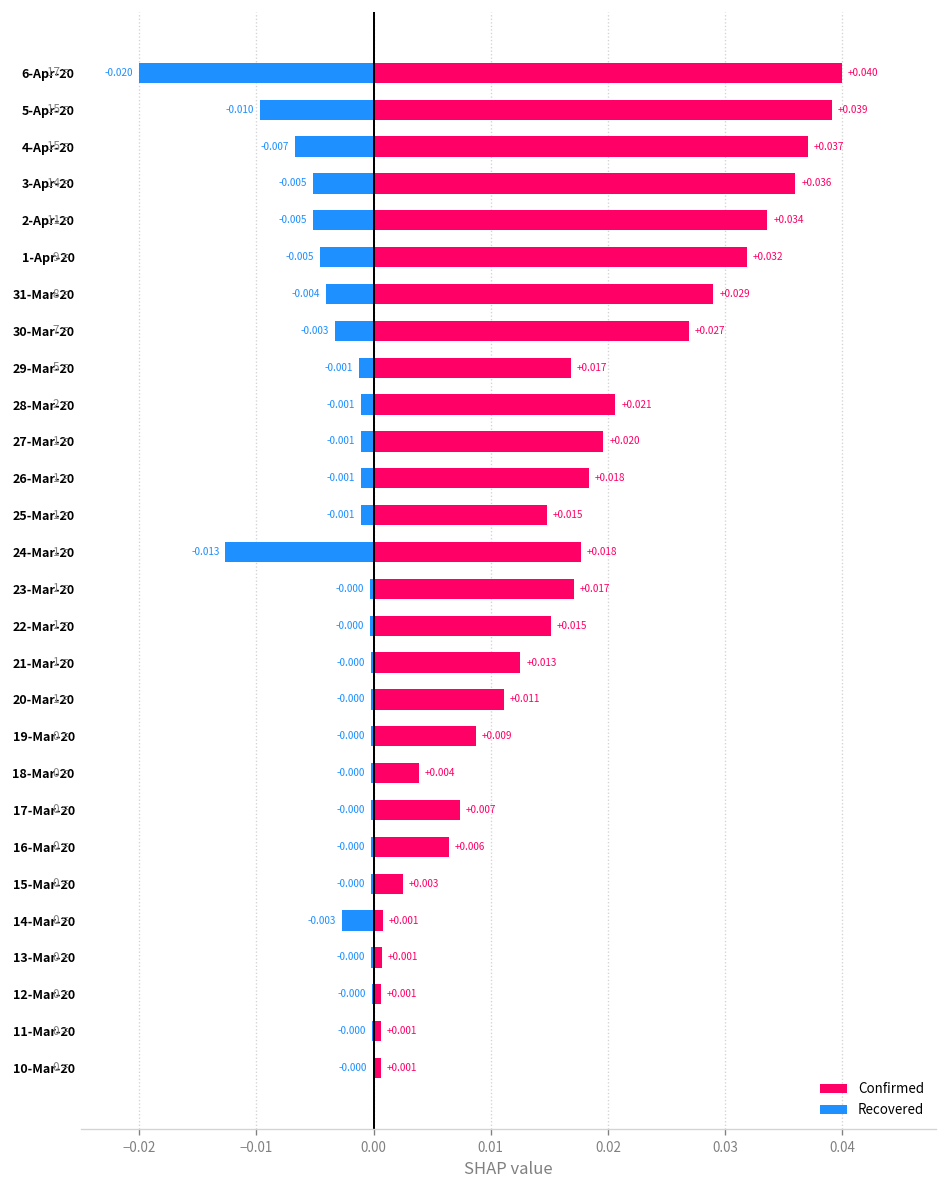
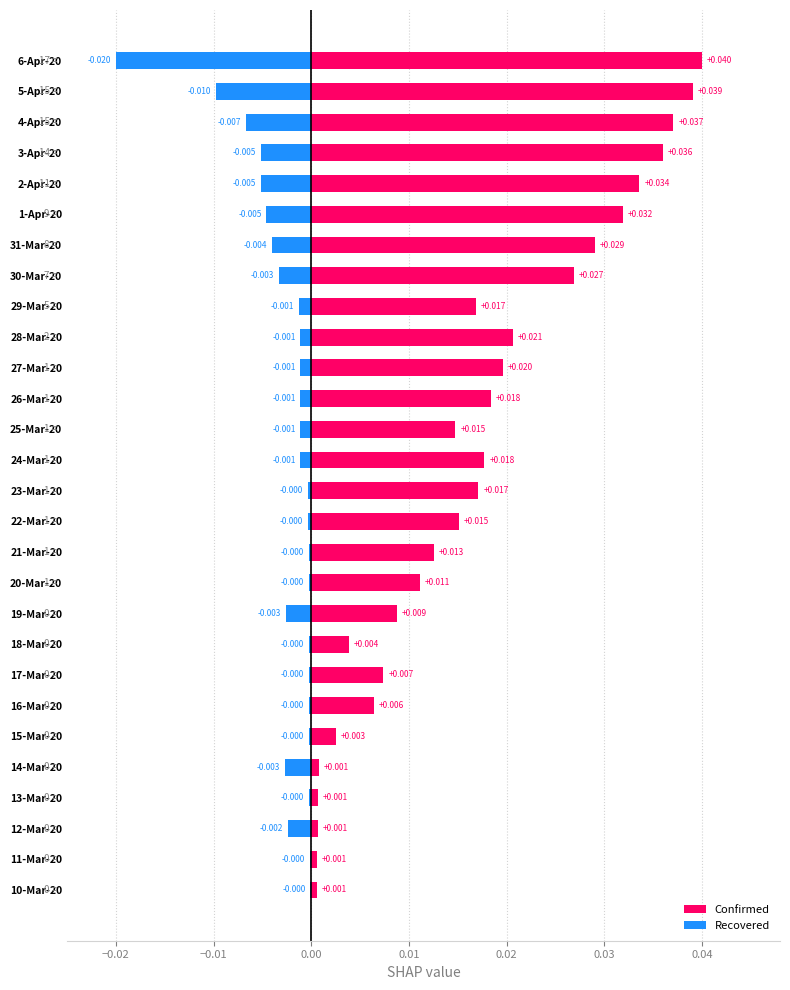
Recovered, 24-Mar-20: -0.013 -> -0.001
Recovered, 19-Mar-20: -0.000 -> -0.003
Recovered, 12-Mar-20: -0.000 -> -0.002
